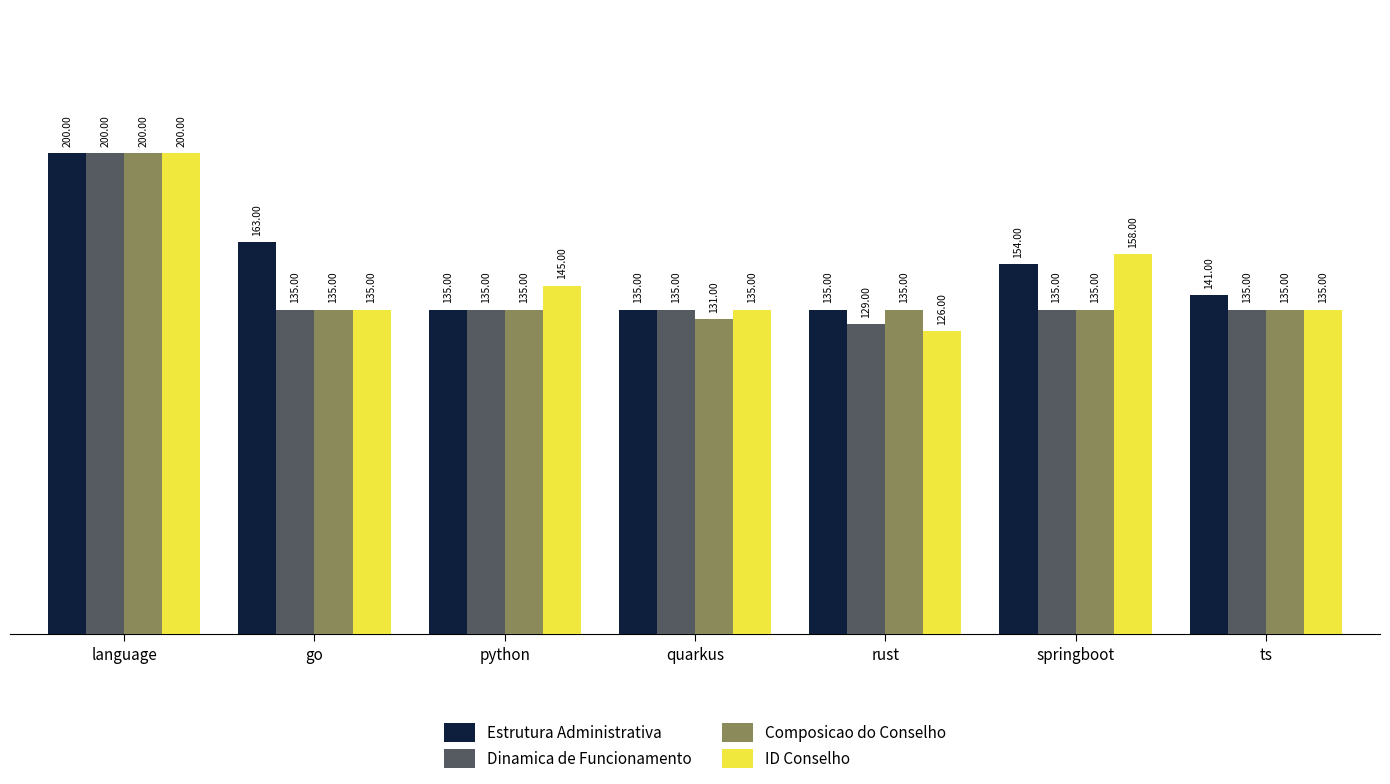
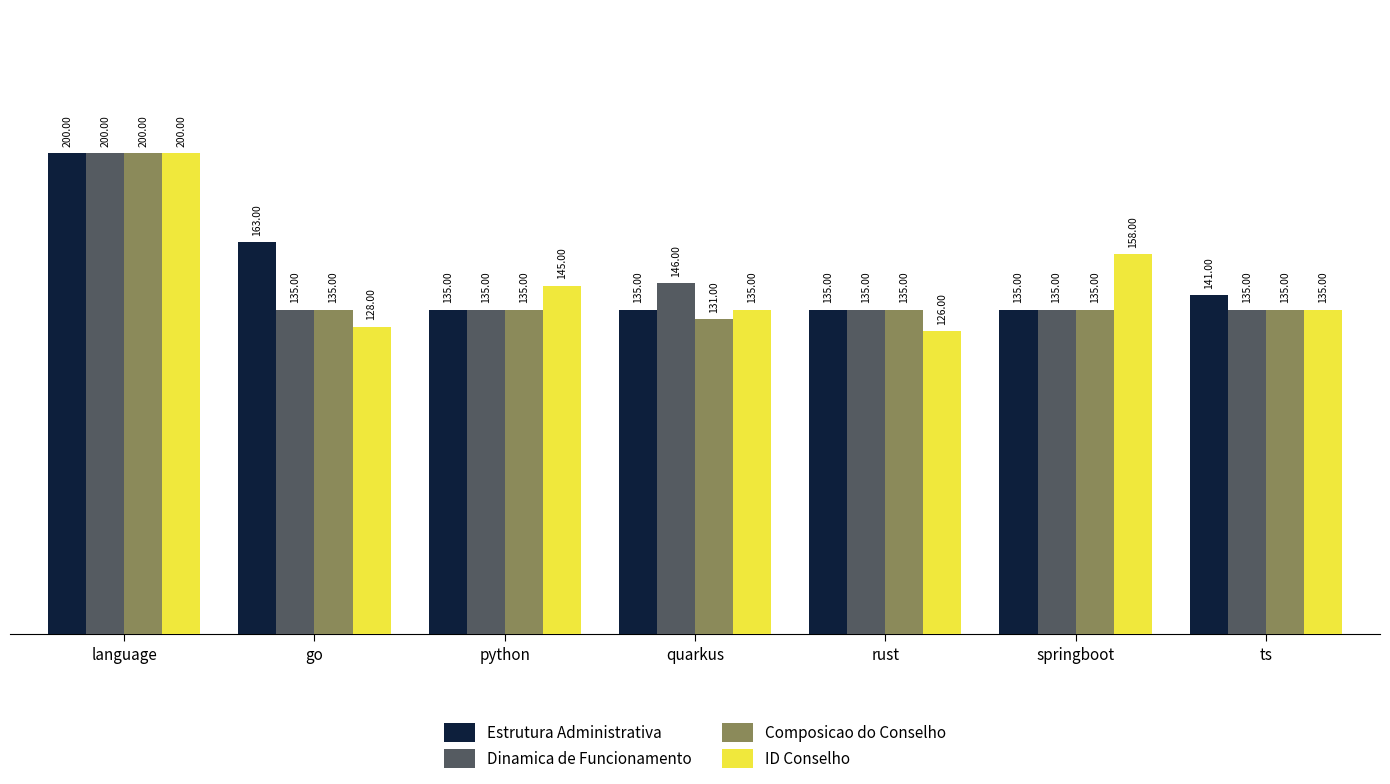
ID Conselho, go: 135.00 -> 128.00
Dinamica de Funcionamento, quarkus: 135.00 -> 146.00
Dinamica de Funcionamento, rust: 129.00 -> 135.00
Estrutura Administrativa, springboot: 154.00 -> 135.00
